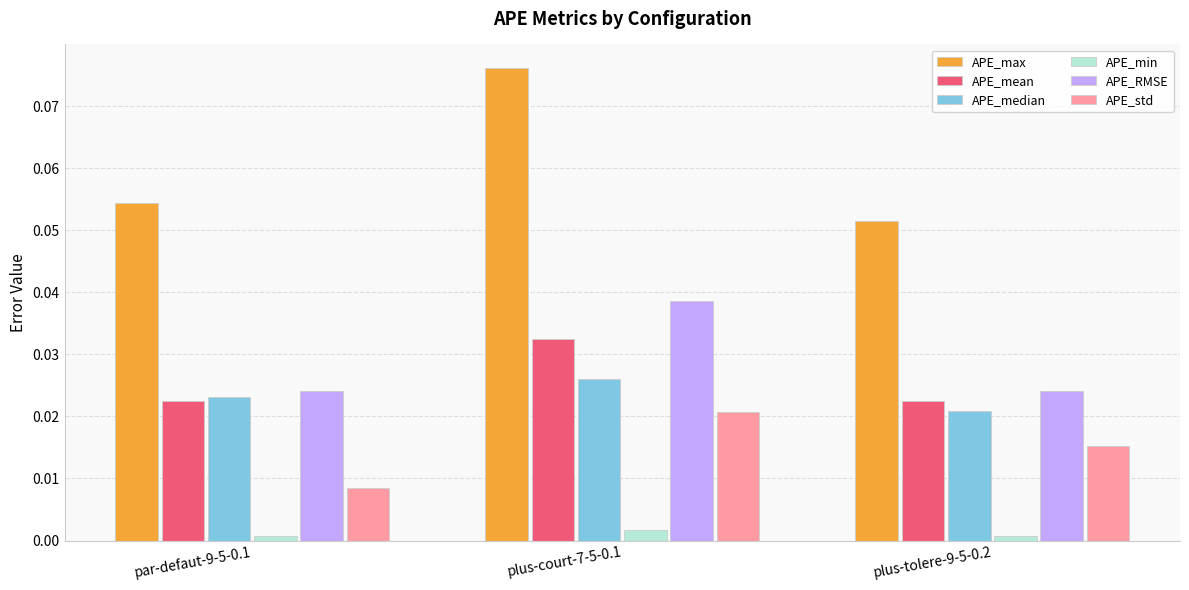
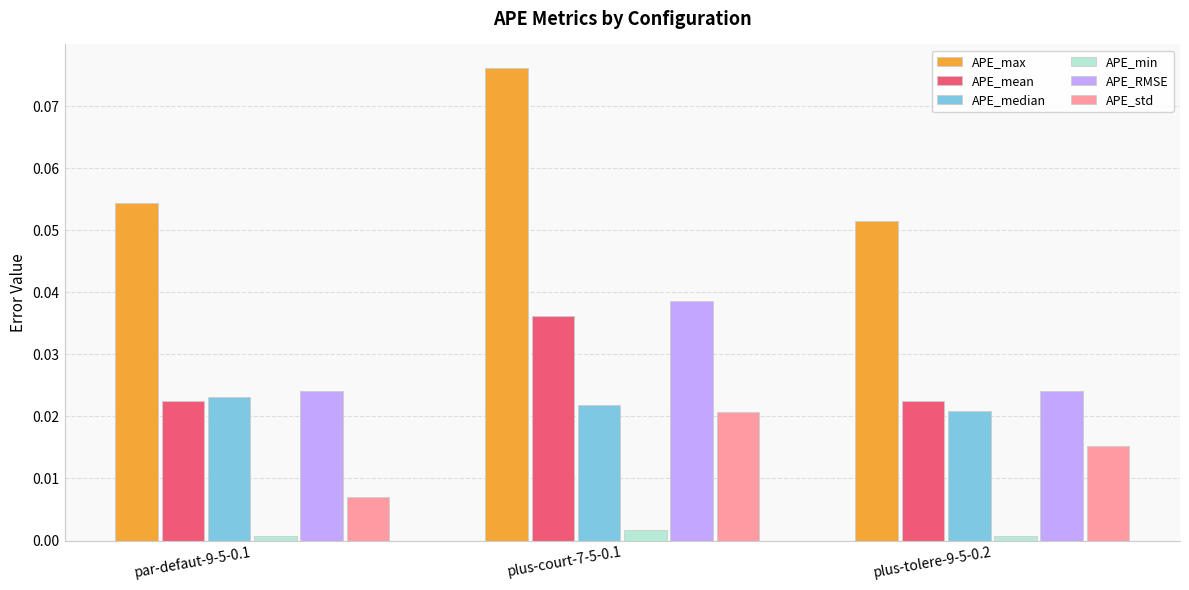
APE_std, par-defaut-9-5-0.1: 0.008 -> 0.007
APE_mean, plus-court-7-5-0.1: 0.032 -> 0.036
APE_median, plus-court-7-5-0.1: 0.026 -> 0.022
